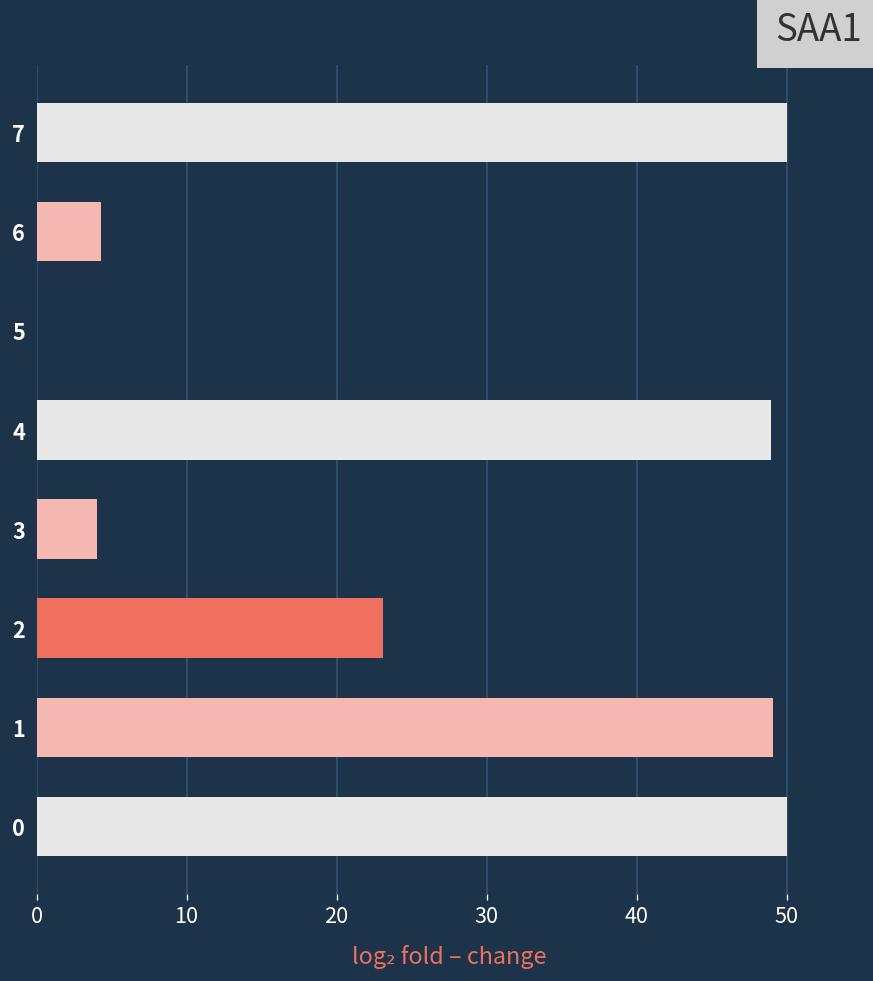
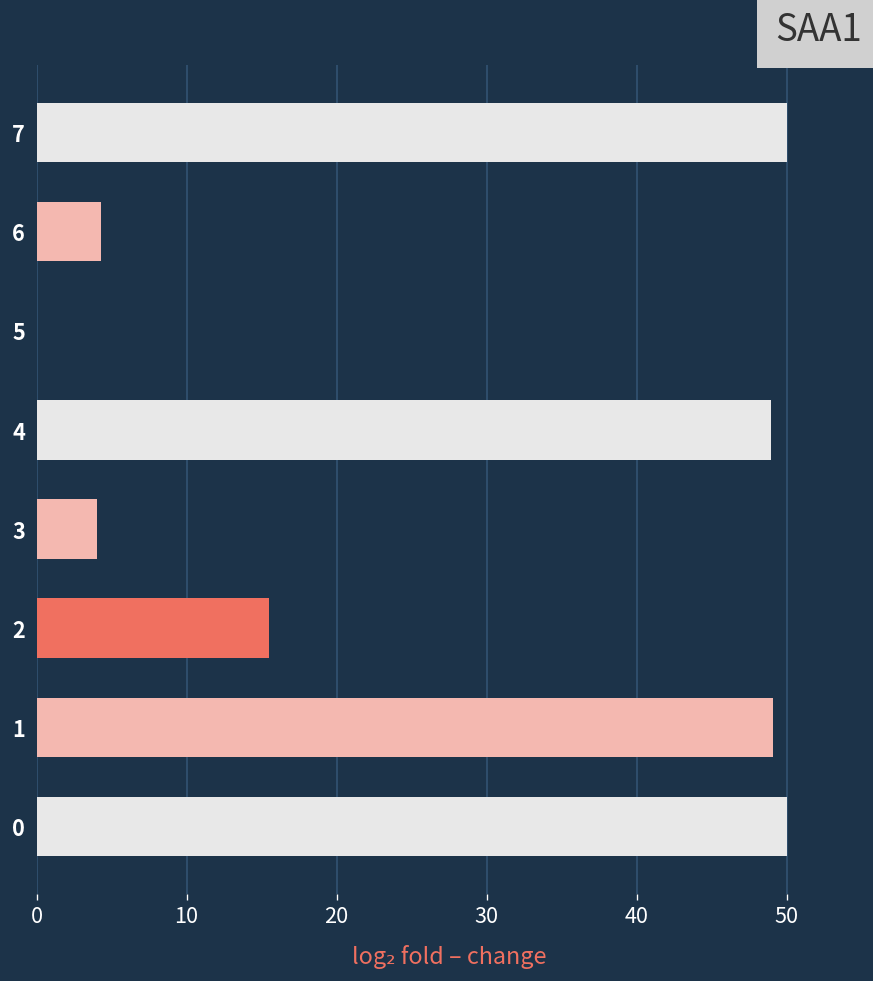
2: 23.1 -> 15.5
